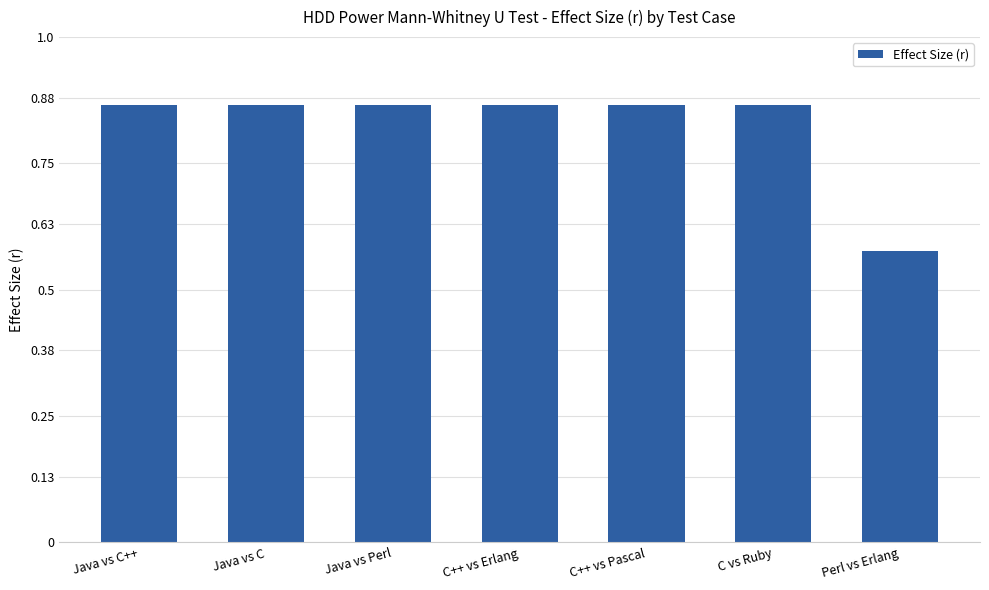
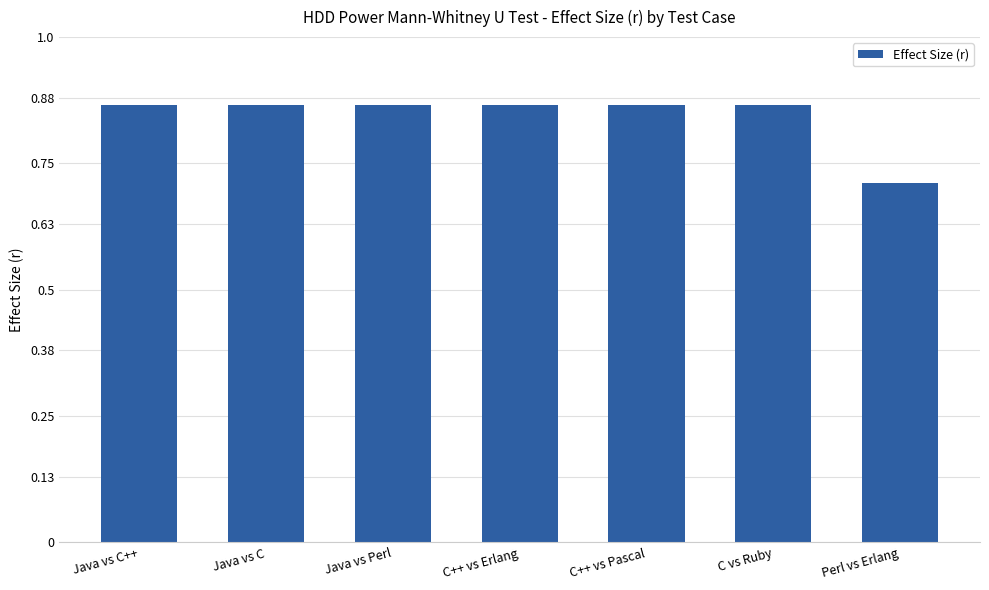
Perl vs Erlang: 0.58 -> 0.71
